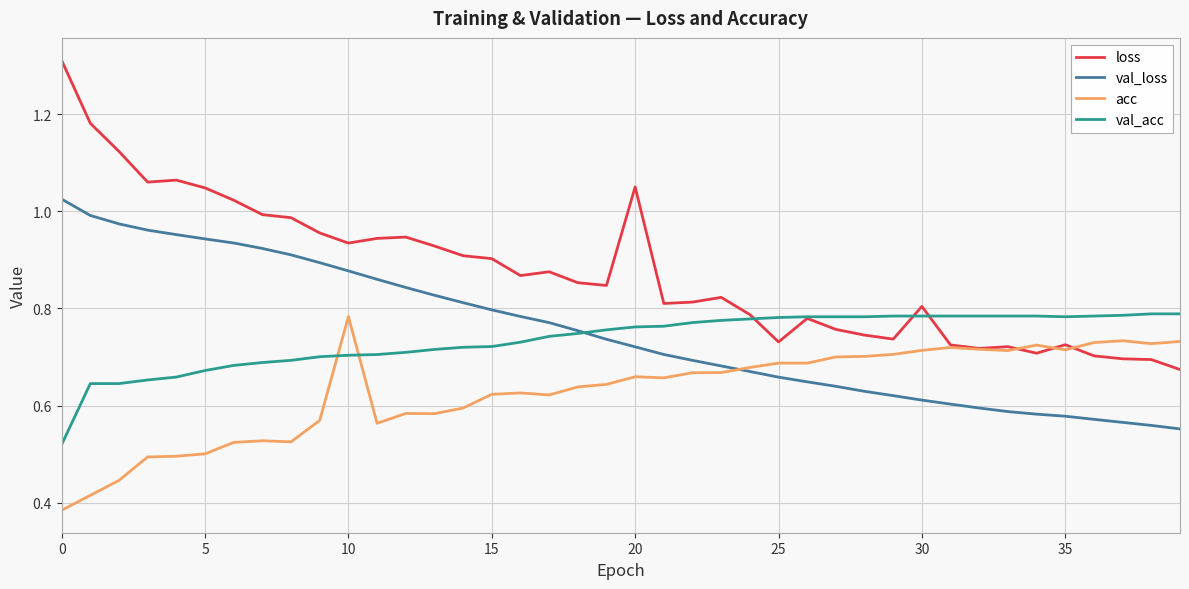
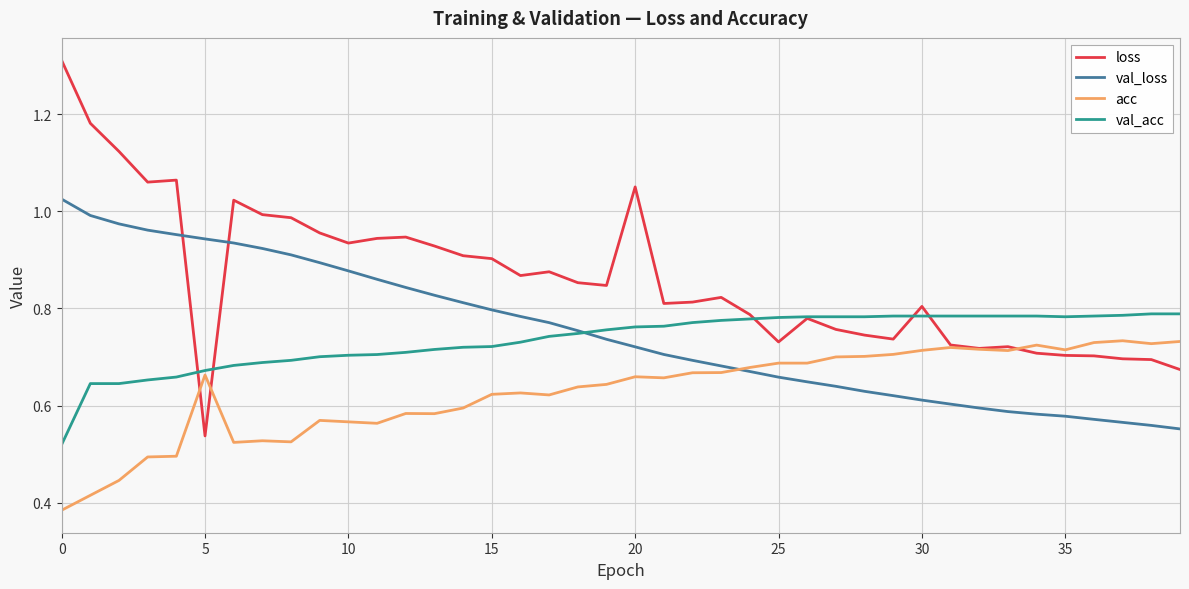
loss, 5: 1.05 -> 0.54
acc, 5: 0.50 -> 0.66
acc, 10: 0.78 -> 0.57
loss, 35: 0.73 -> 0.70
